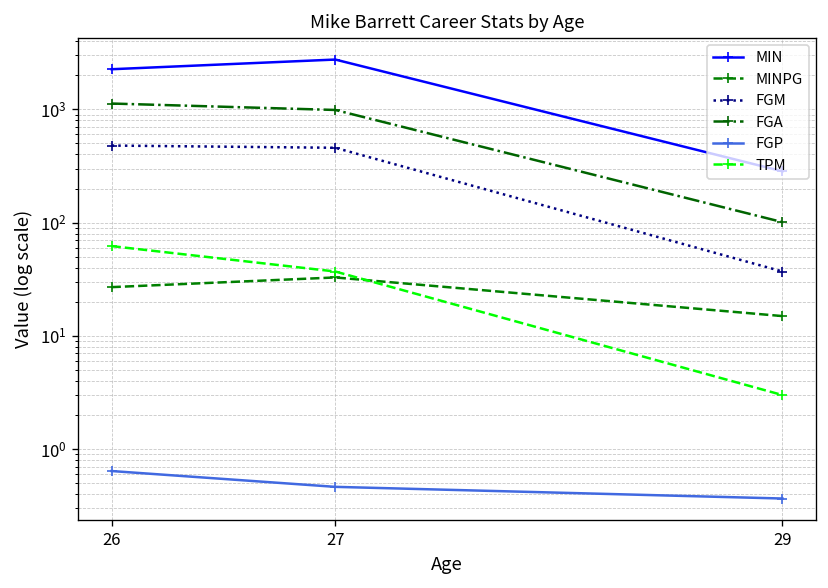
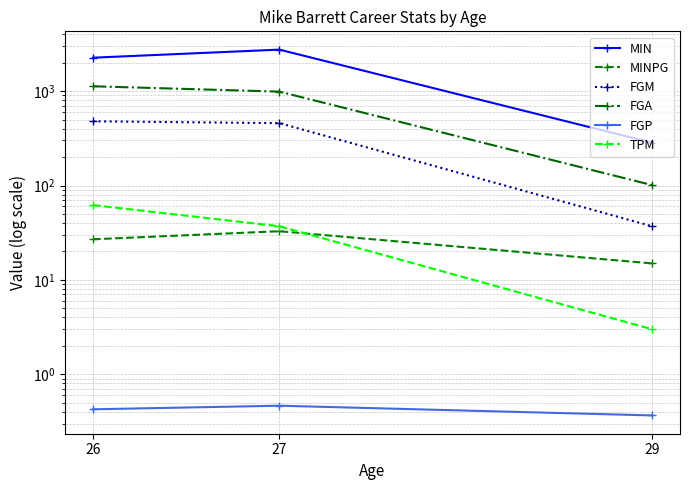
FGP, 26: 0.6 -> 0.4
